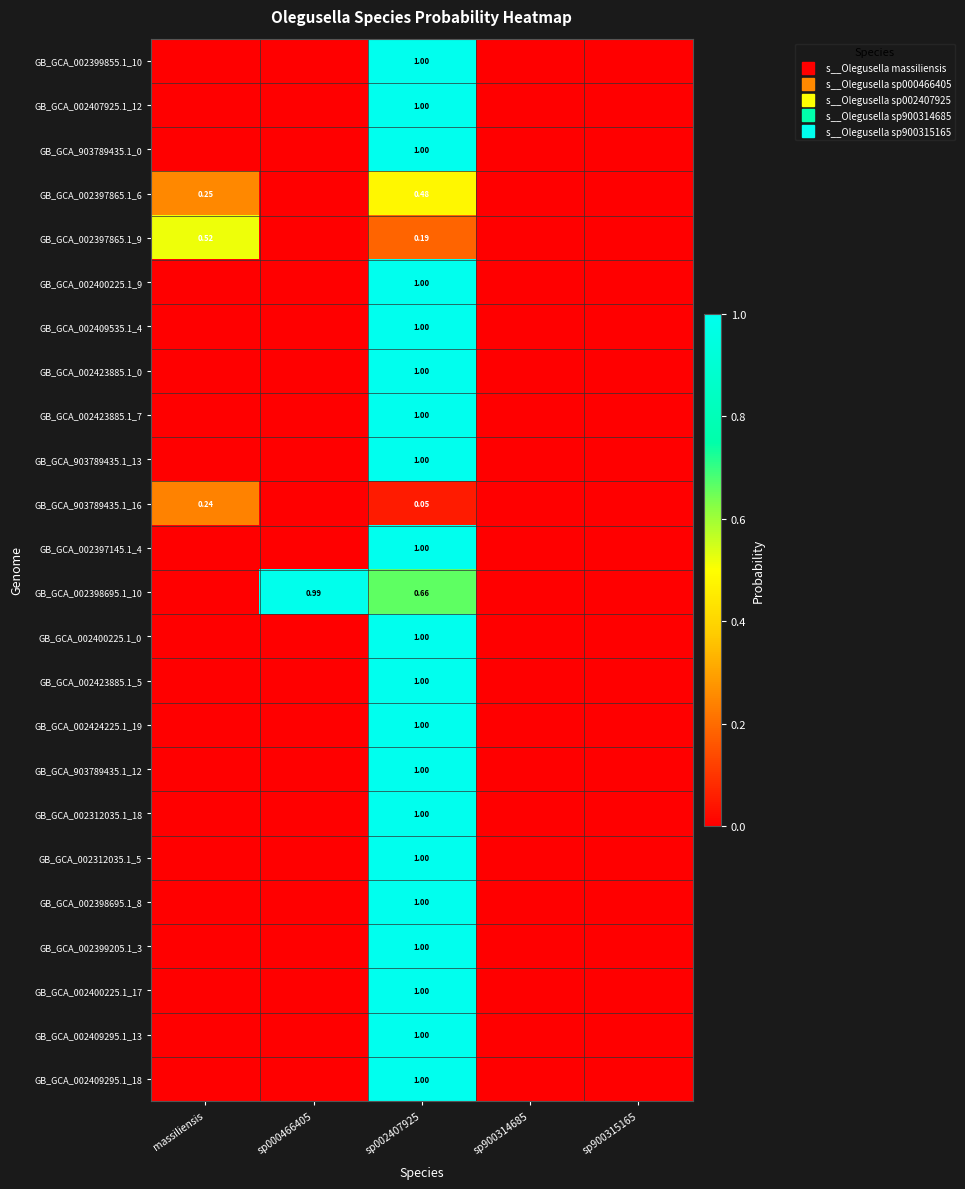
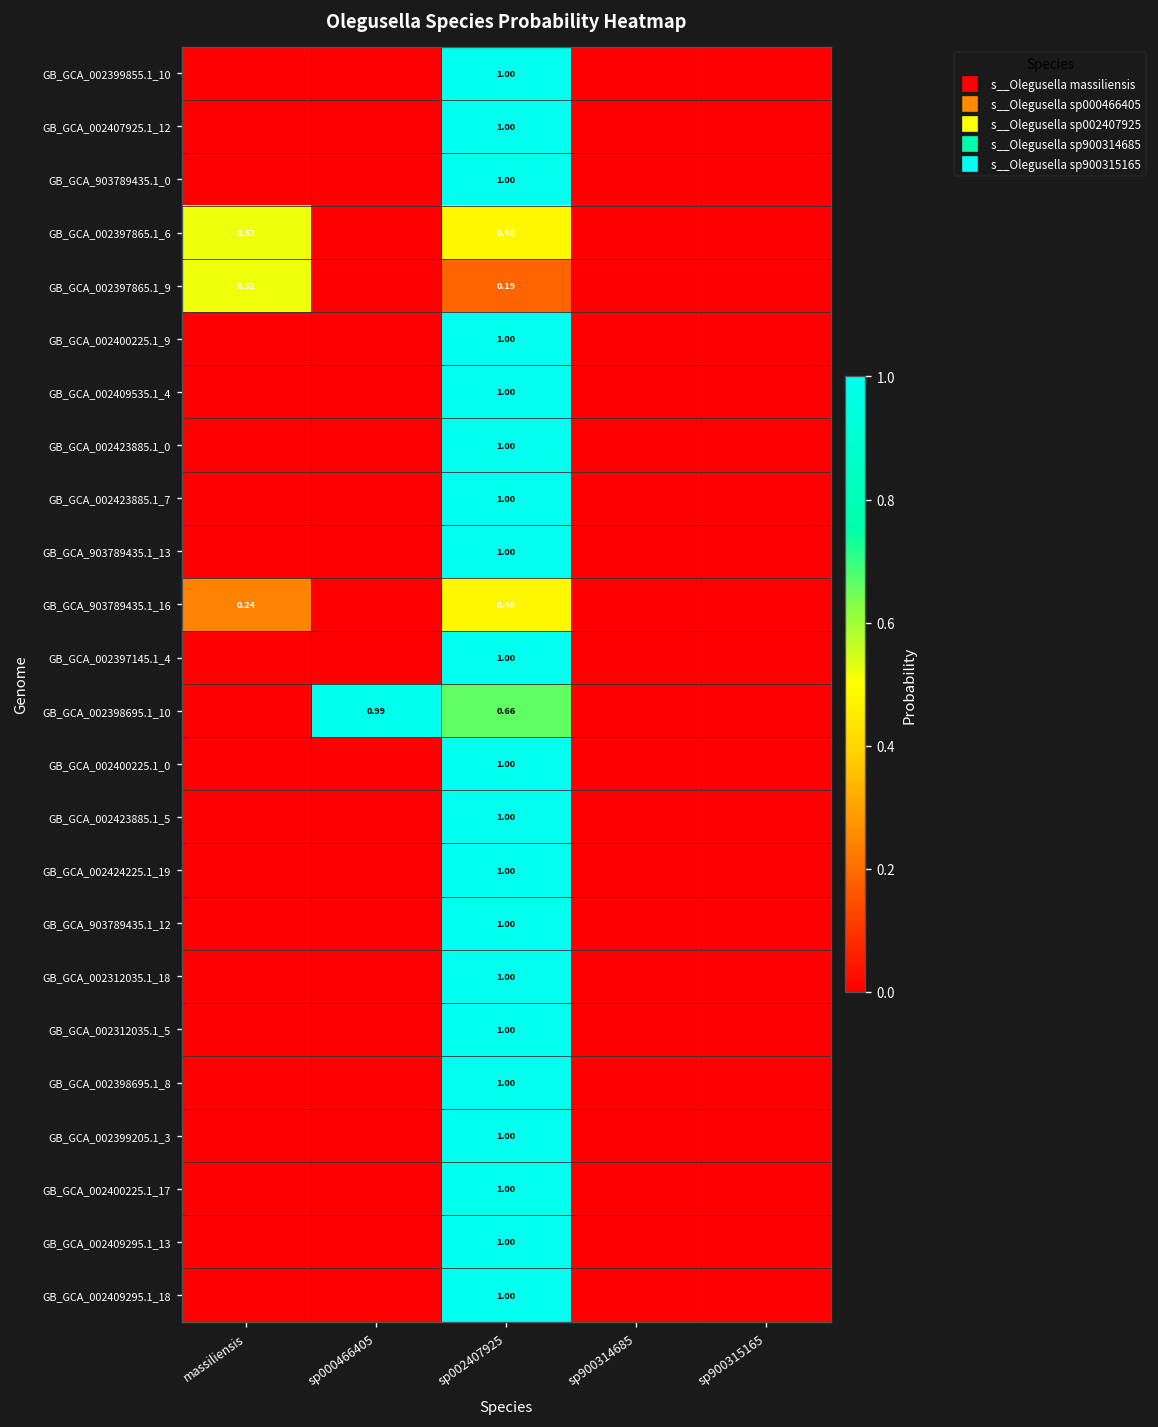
GB_GCA_002397865.1_6, massiliensis: 0.25 -> 0.52
GB_GCA_903789435.1_16, sp002407925: 0.05 -> 0.48
